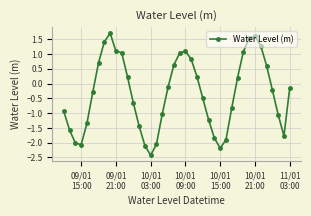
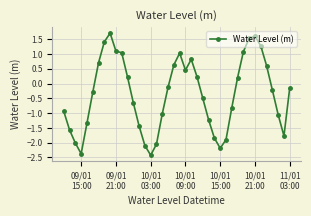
09/01 15:00: -2.1 -> -2.4
10/01 09:00: 1.1 -> 0.5
